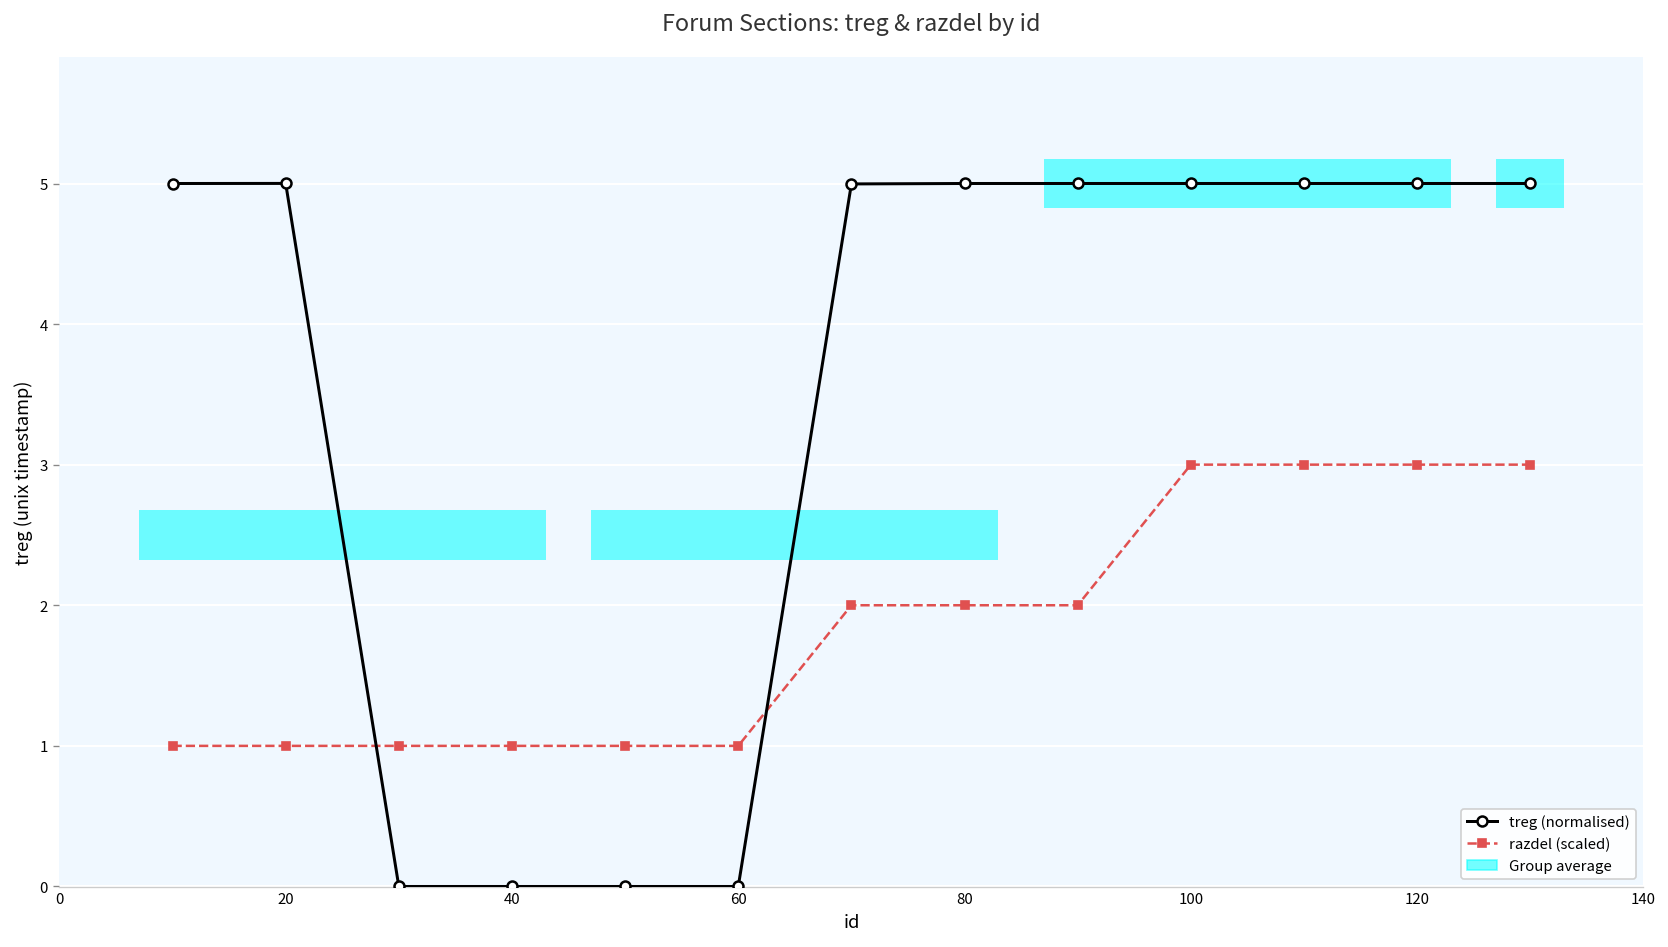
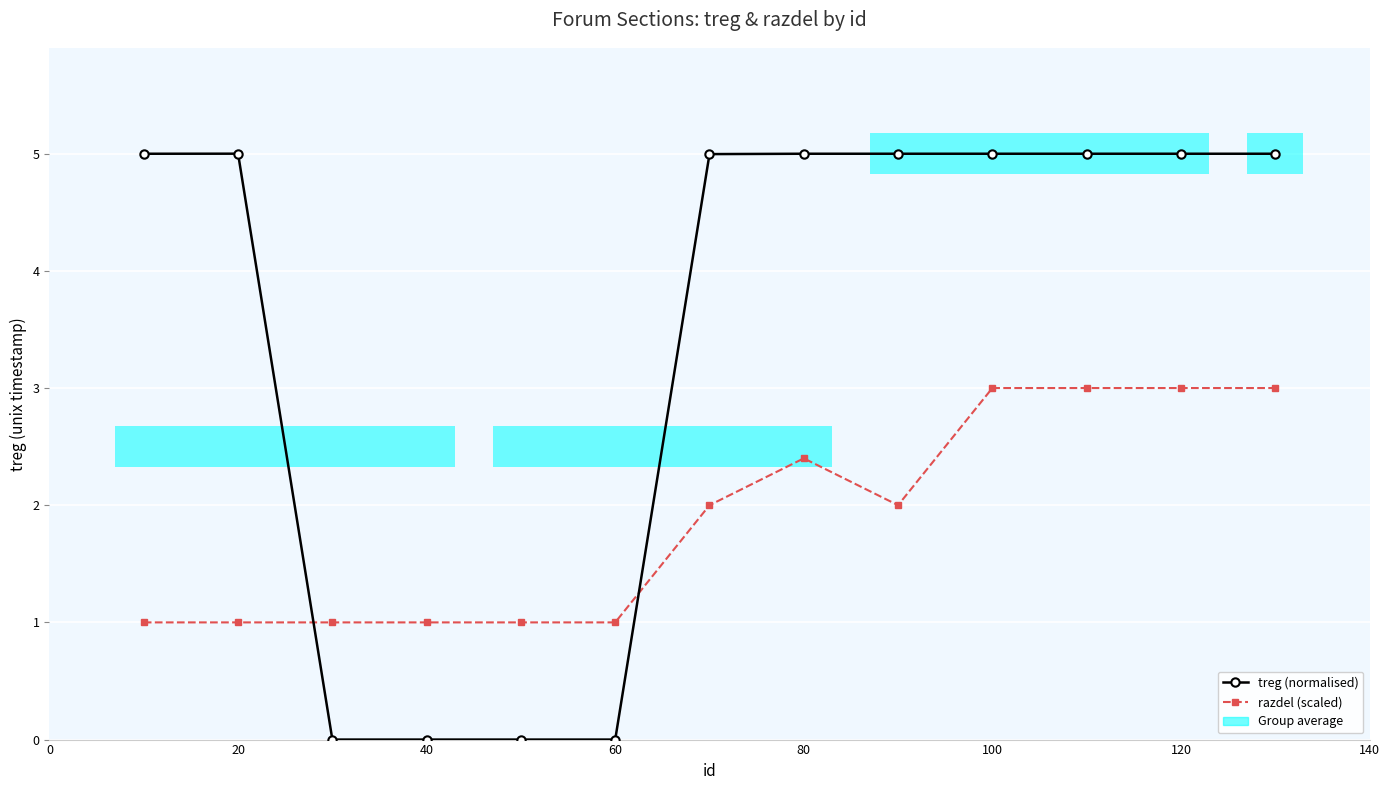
razdel (scaled), 80: 2.00 -> 2.40
